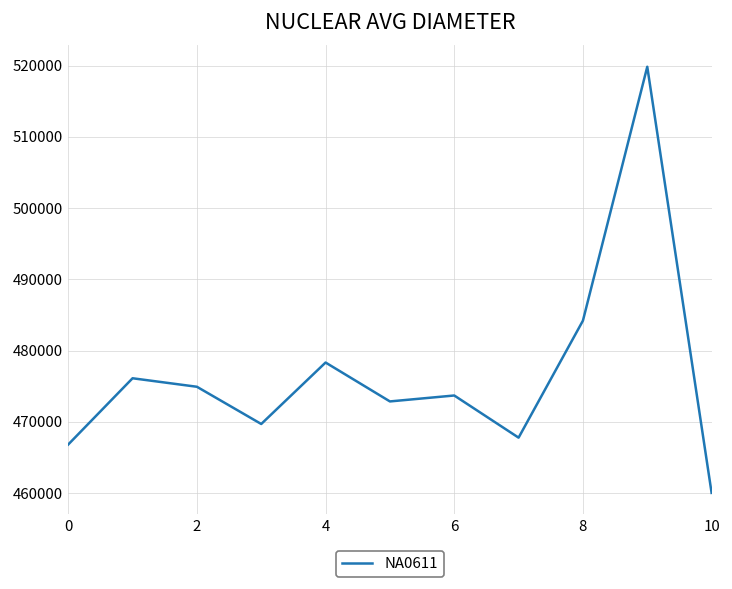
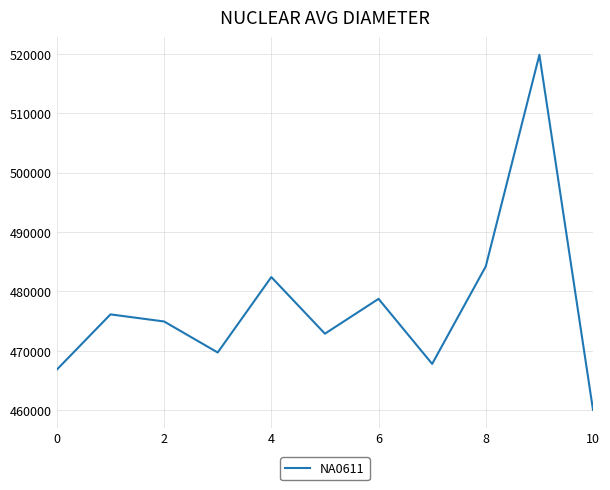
4: 478000 -> 482000
6: 474000 -> 479000
